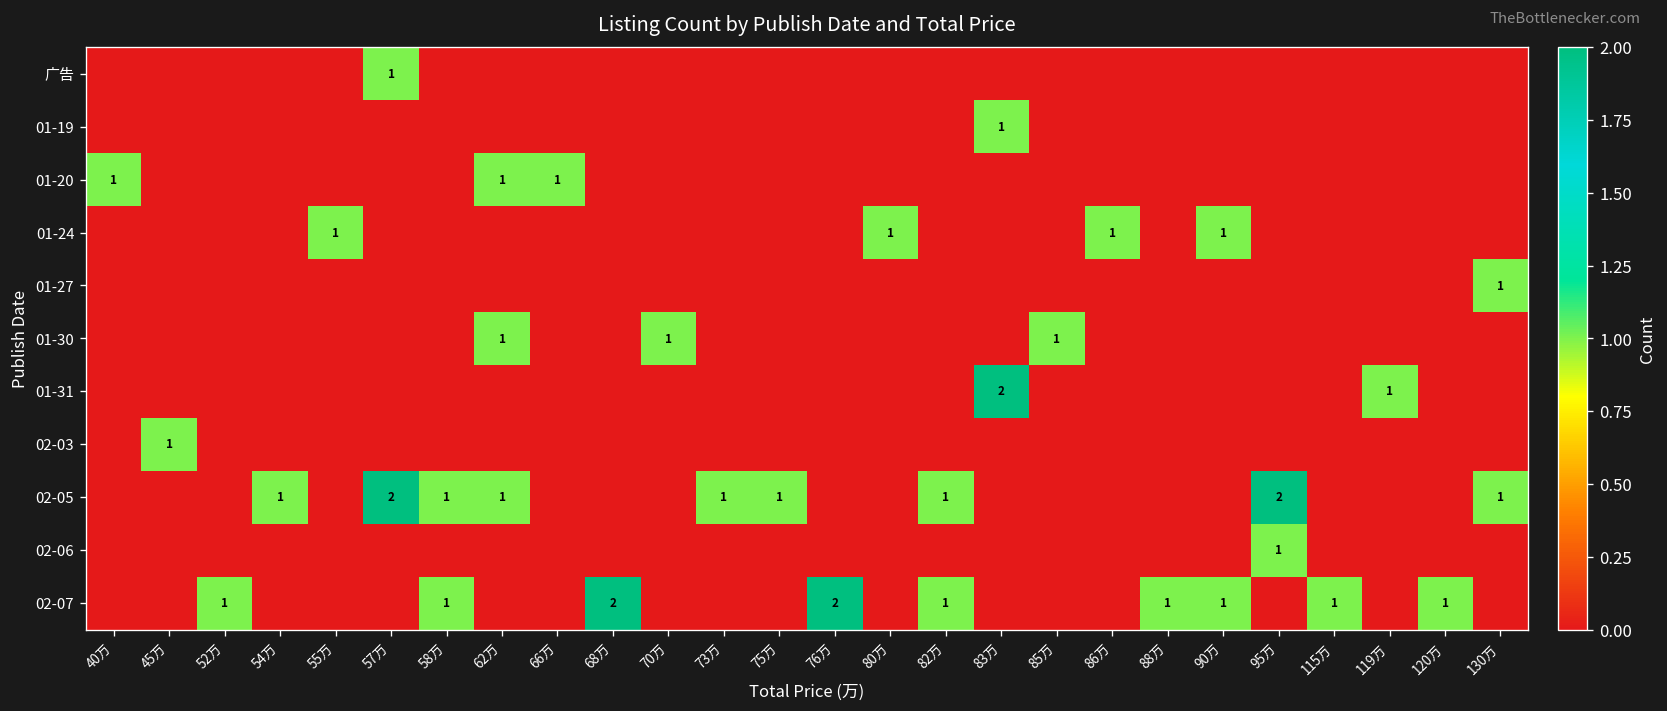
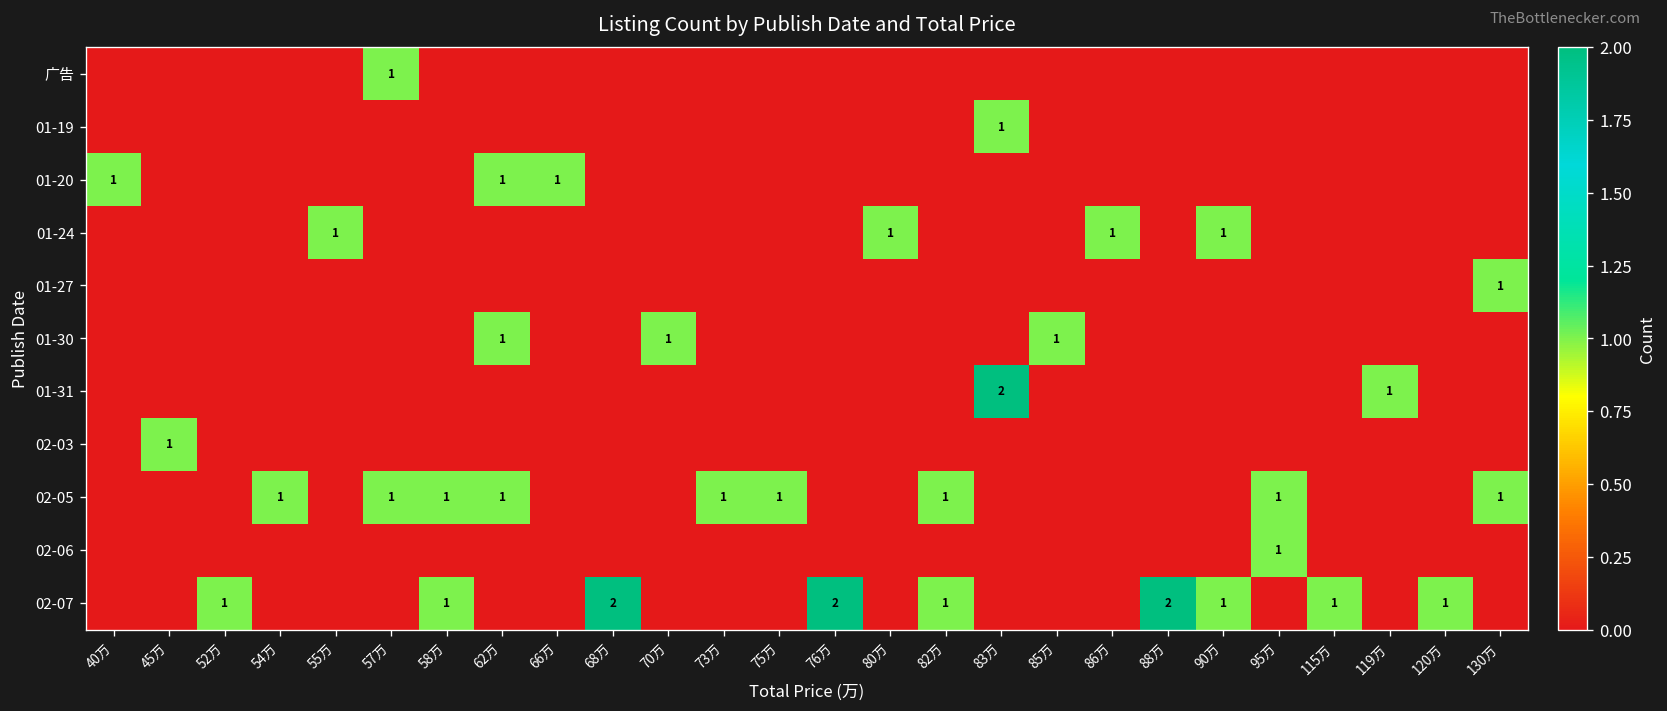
02-05, 57万: 2 -> 1
02-05, 95万: 2 -> 1
02-07, 88万: 1 -> 2
